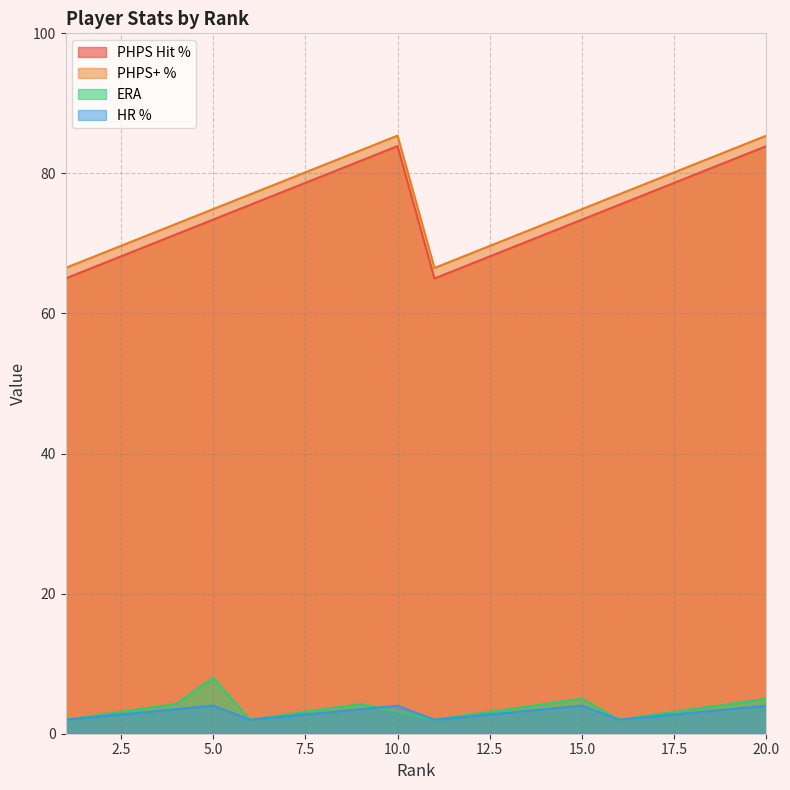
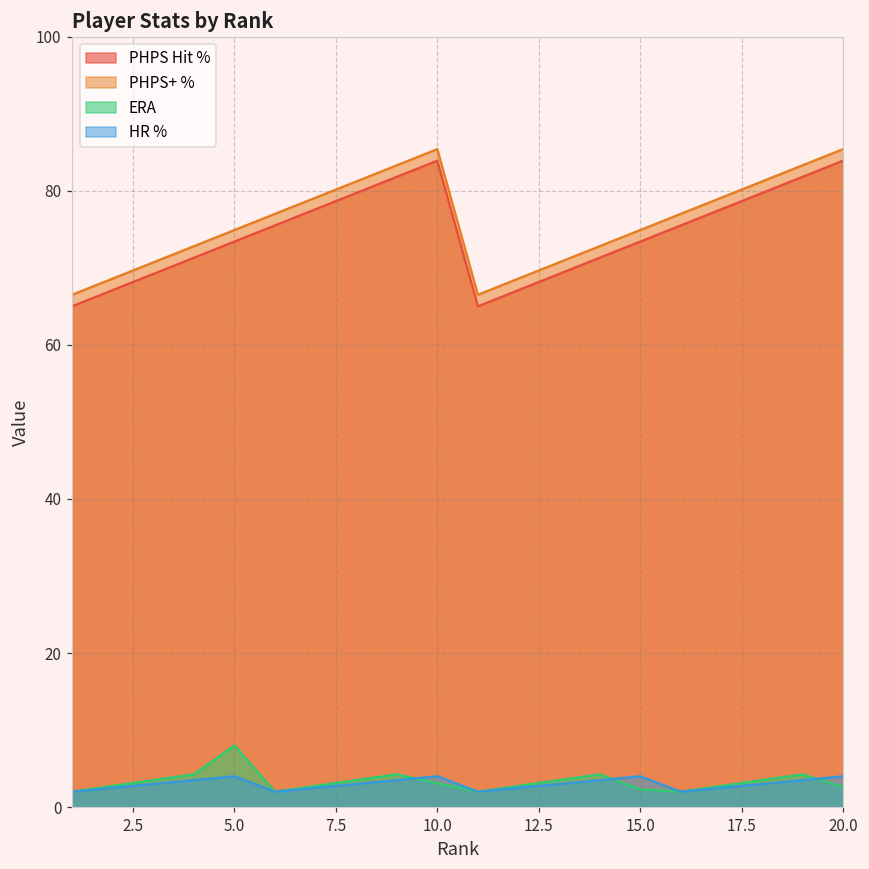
ERA, 15.0: 5 -> 2
ERA, 20.0: 5 -> 3
